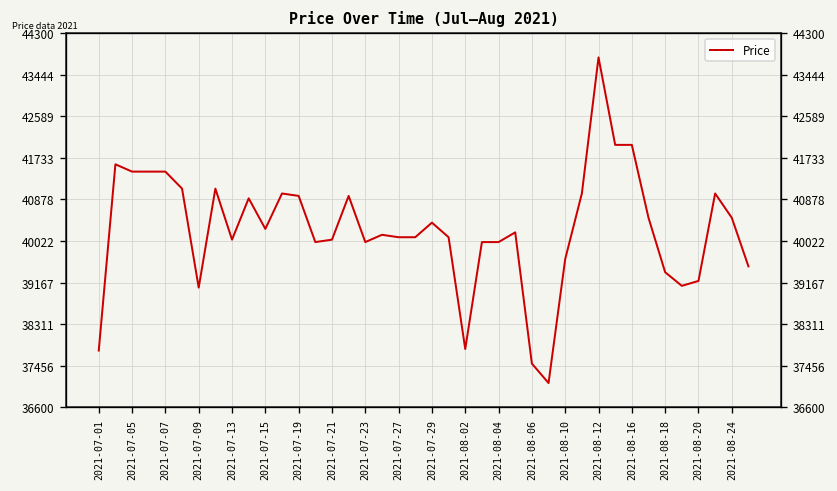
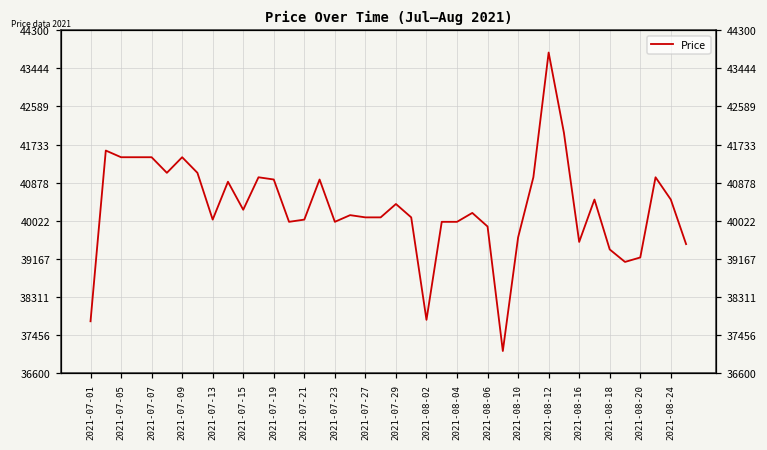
2021-07-09: 39100 -> 41500
2021-08-06: 37500 -> 39900
2021-08-16: 42000 -> 39500
